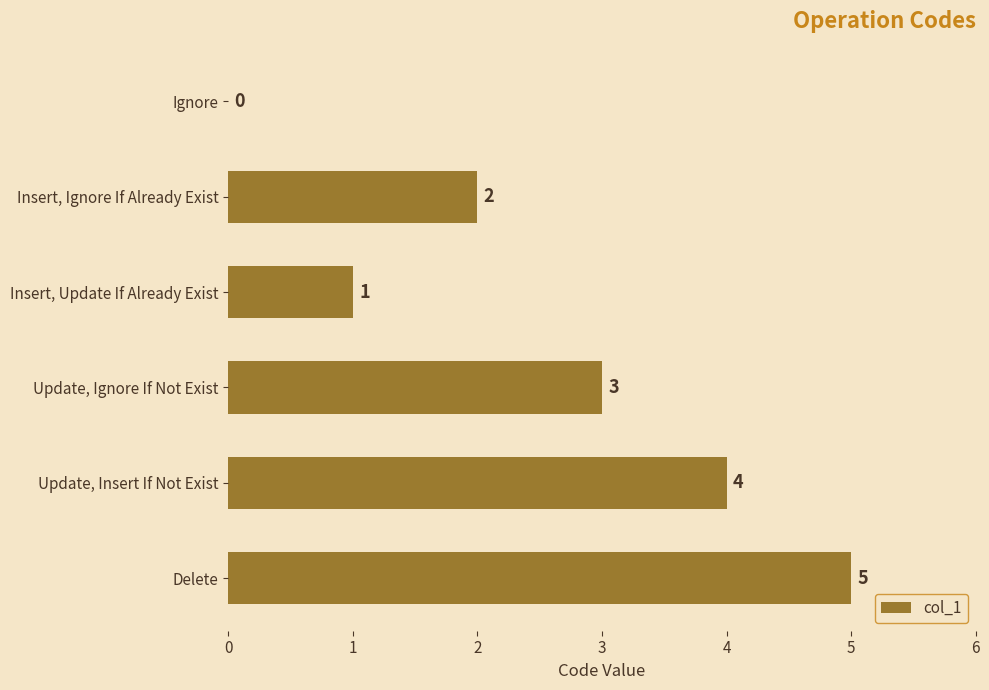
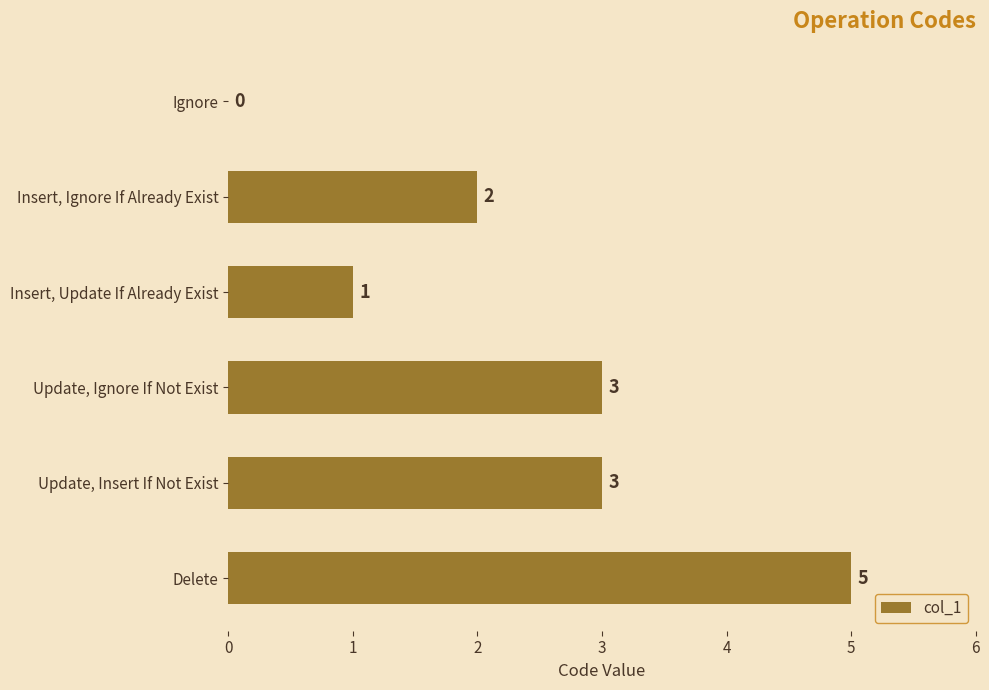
Update, Insert If Not Exist: 4 -> 3
